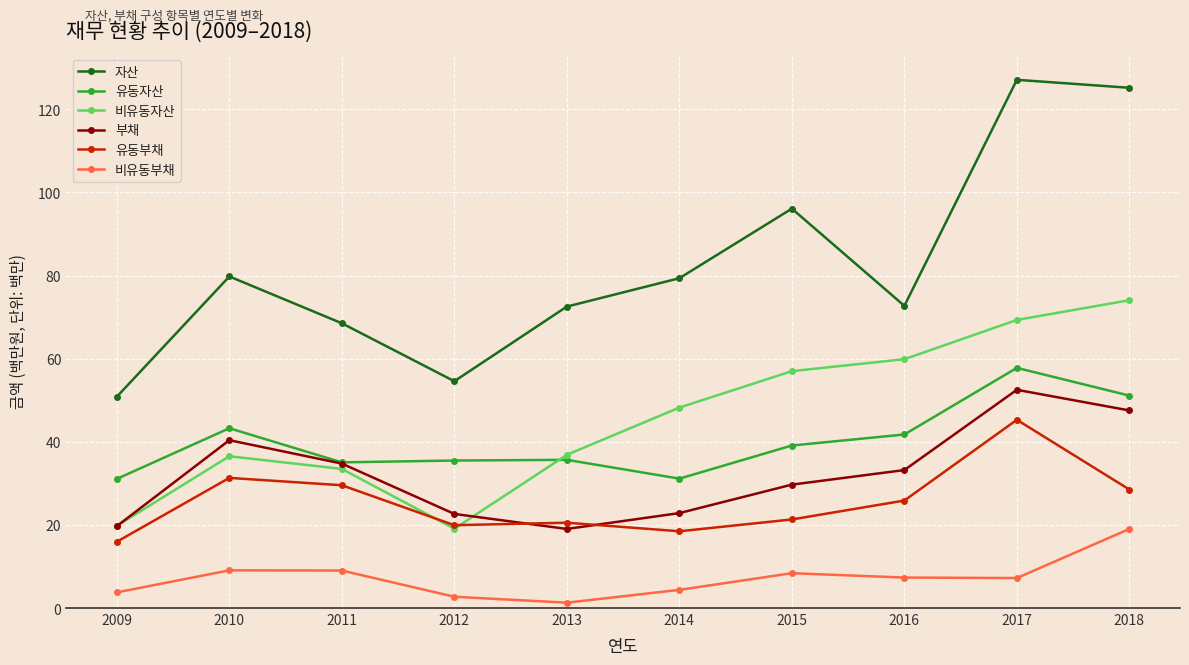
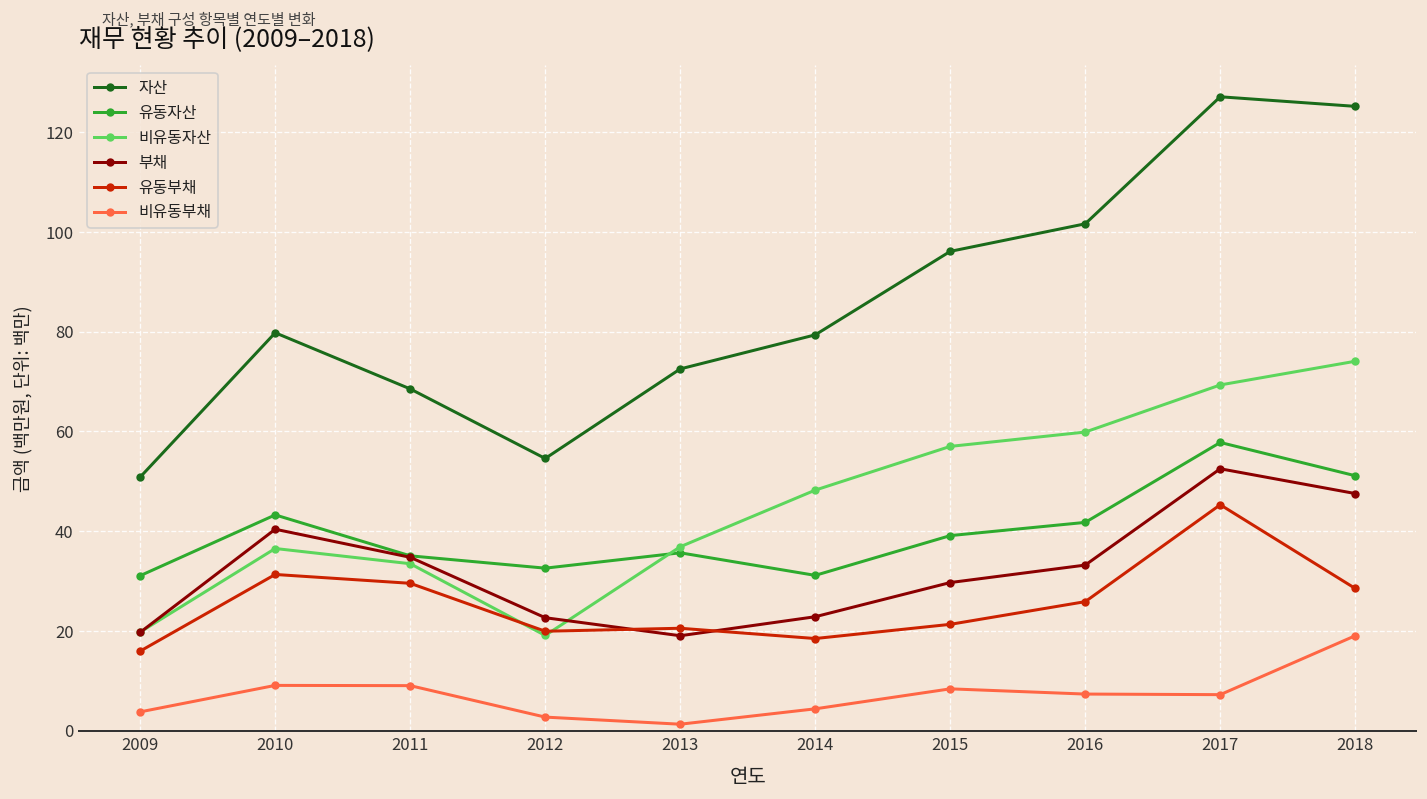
유동자산, 2012: 35 -> 33
자산, 2016: 73 -> 102
